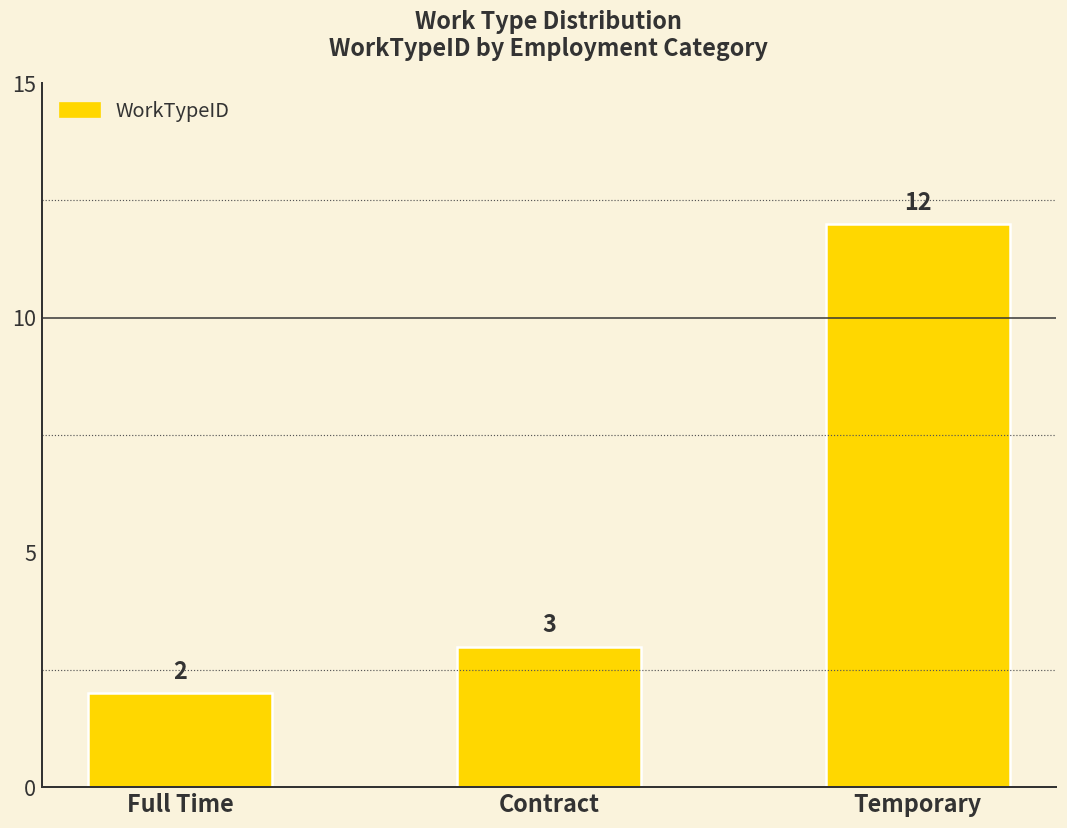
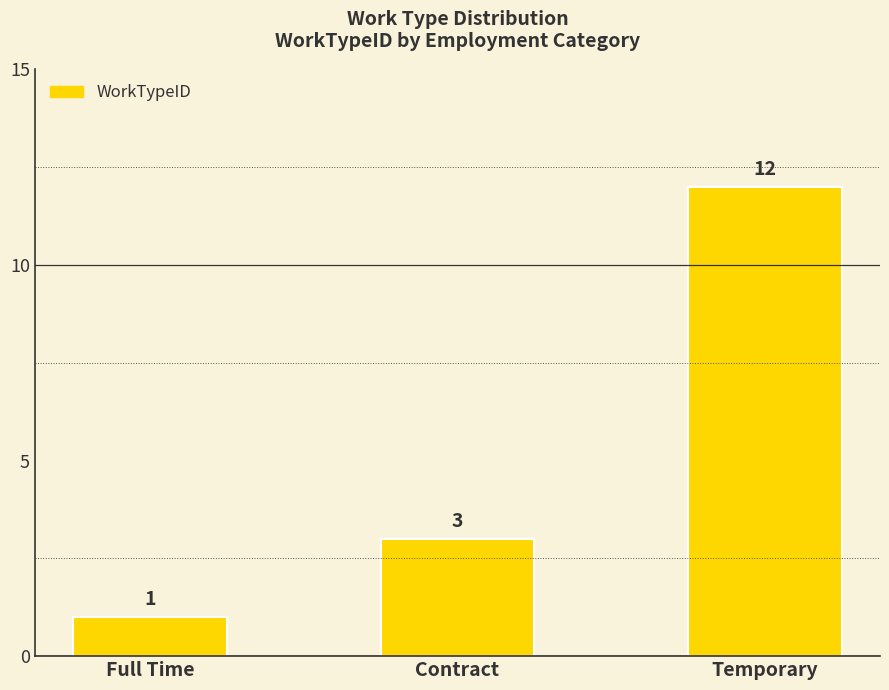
Full Time: 2 -> 1
